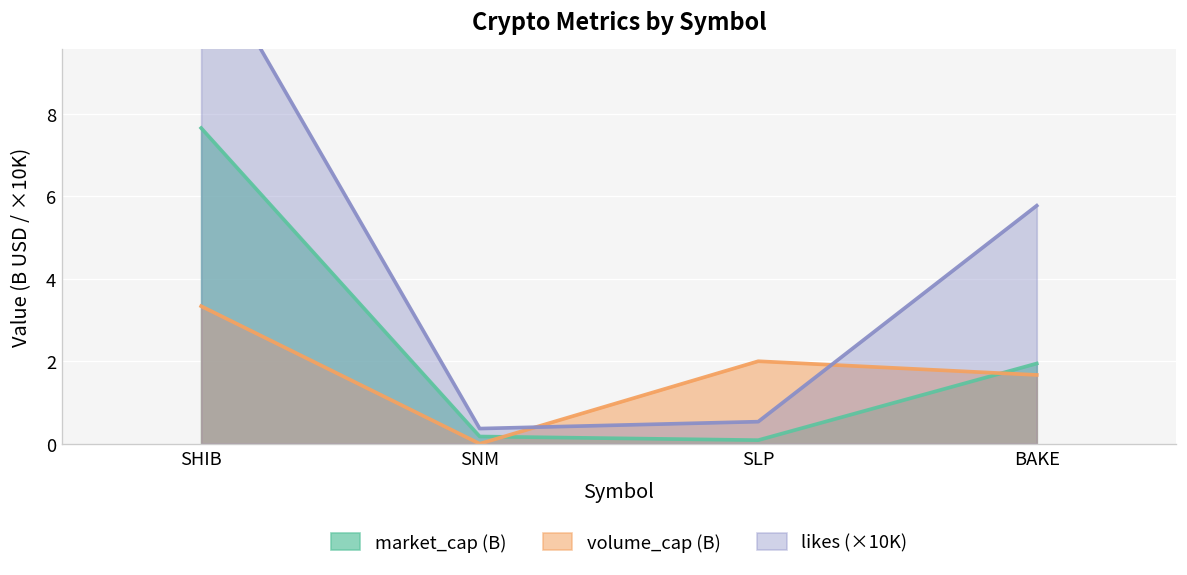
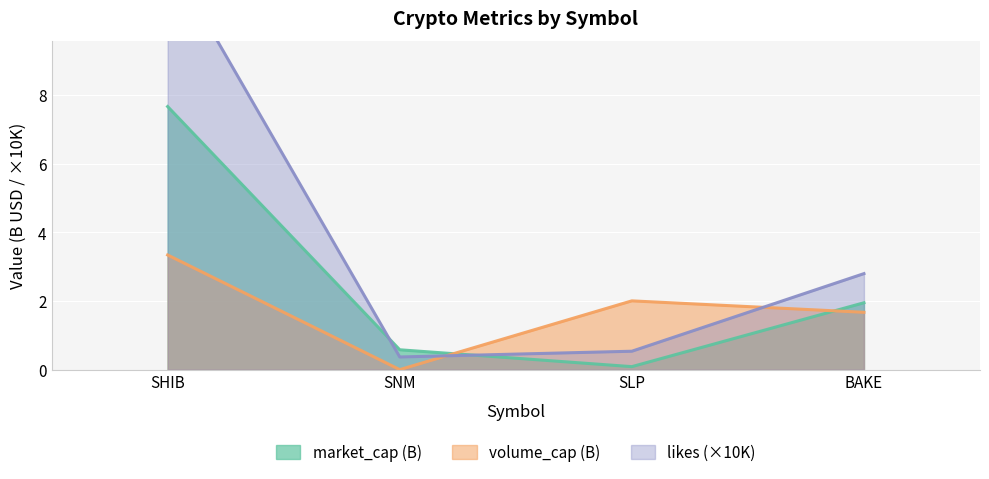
market_cap (B), SNM: 0.2 -> 0.6
likes (×10K), BAKE: 5.8 -> 2.8
